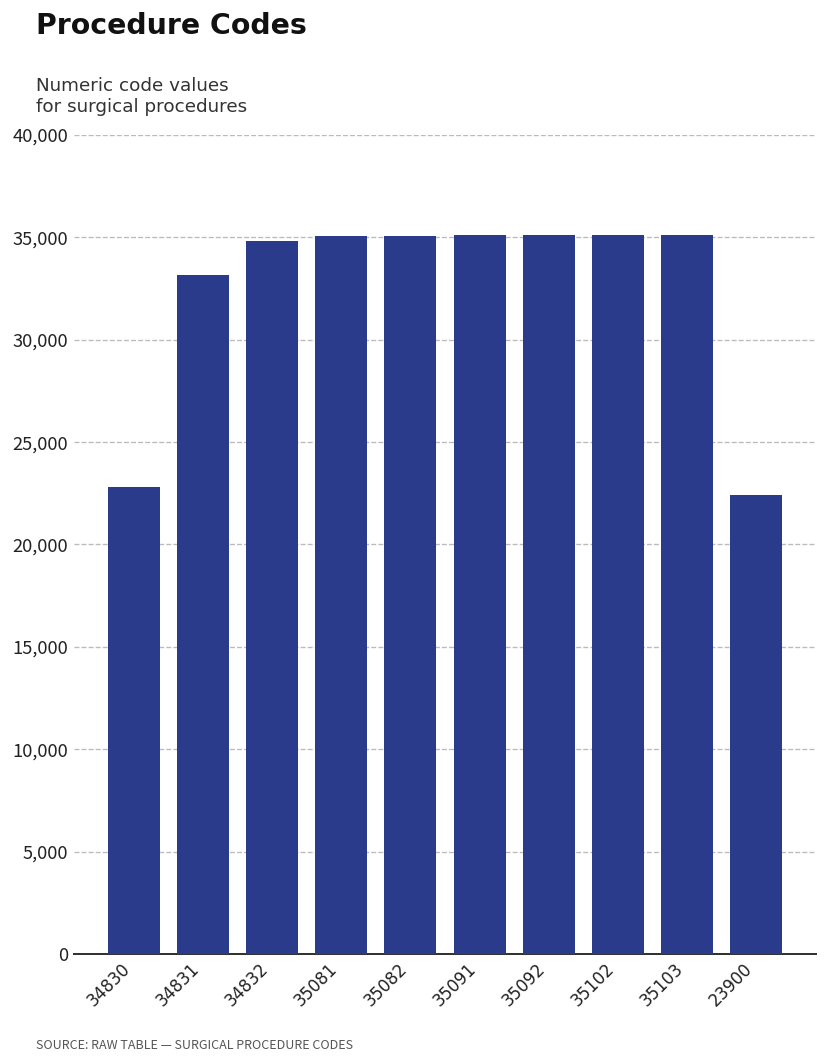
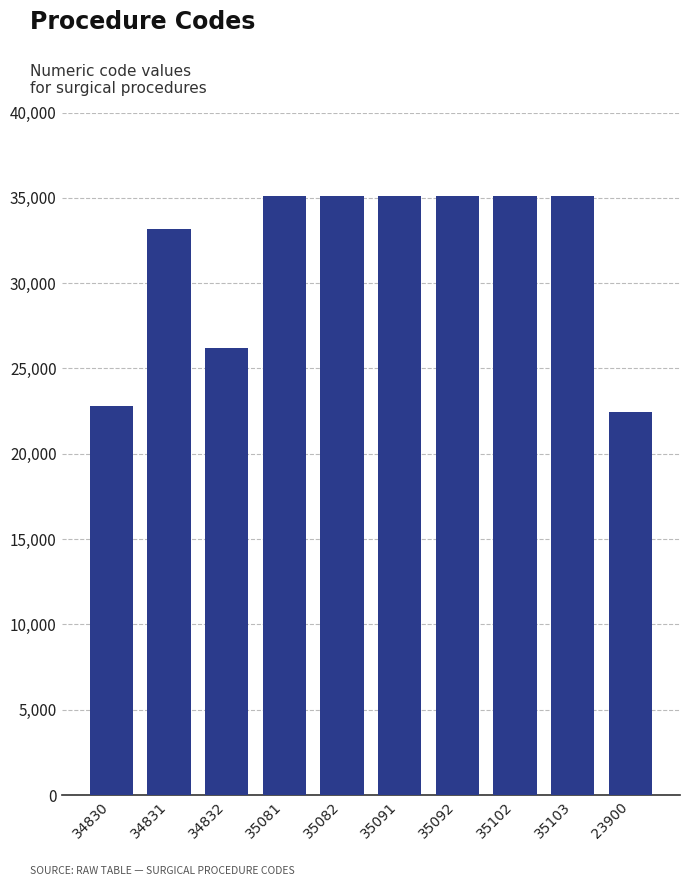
34832: 34,800 -> 26,200
